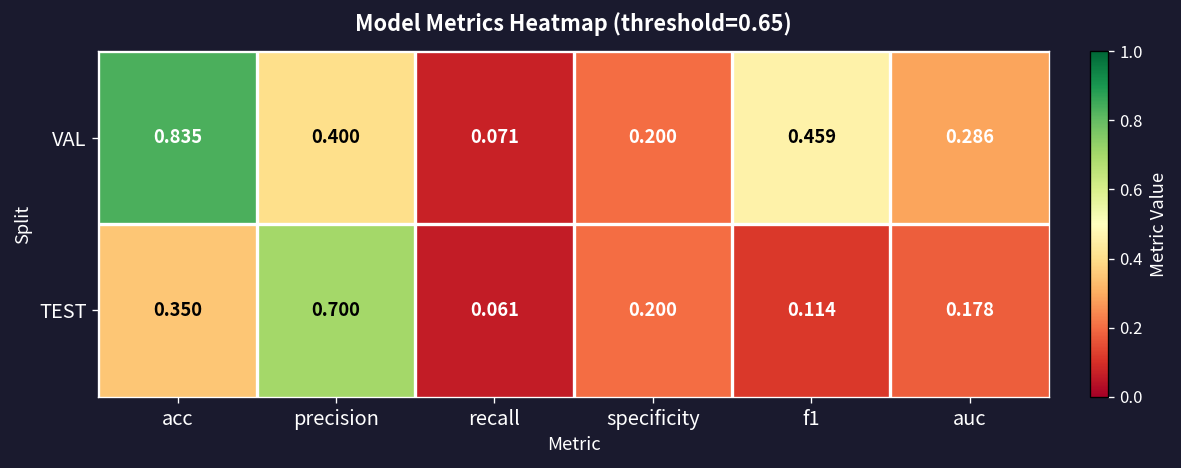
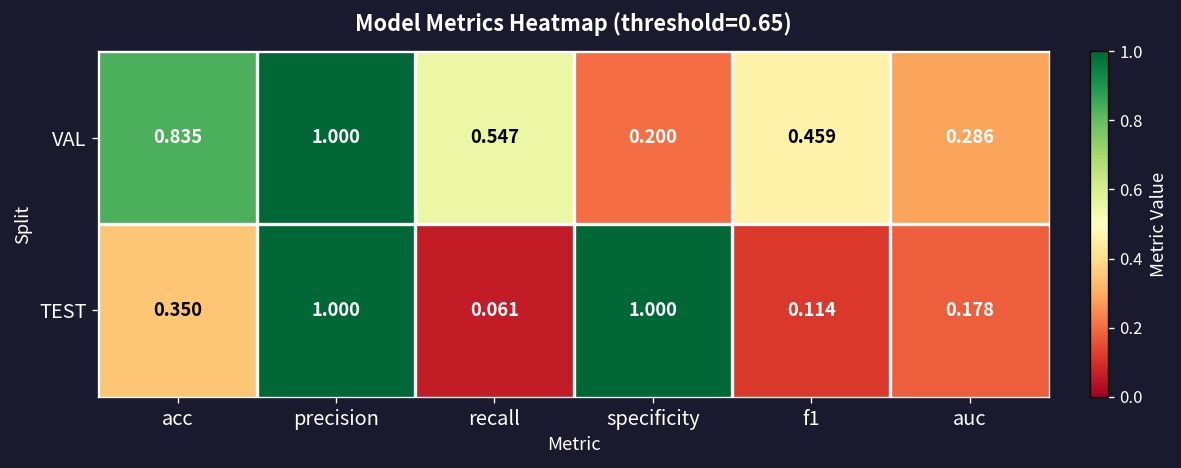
VAL, precision: 0.400 -> 1.000
VAL, recall: 0.071 -> 0.547
TEST, precision: 0.700 -> 1.000
TEST, specificity: 0.200 -> 1.000
